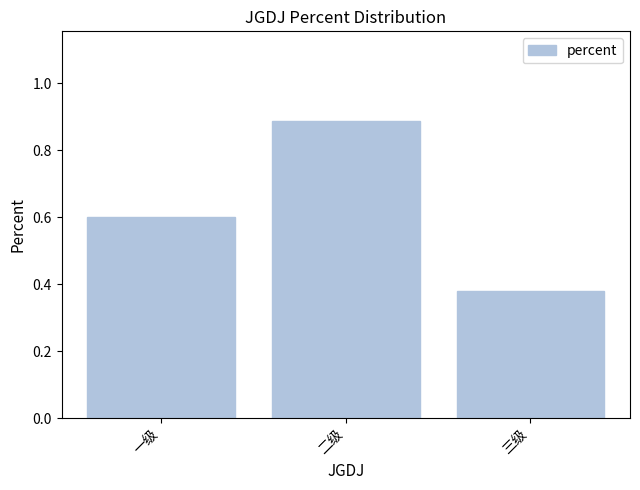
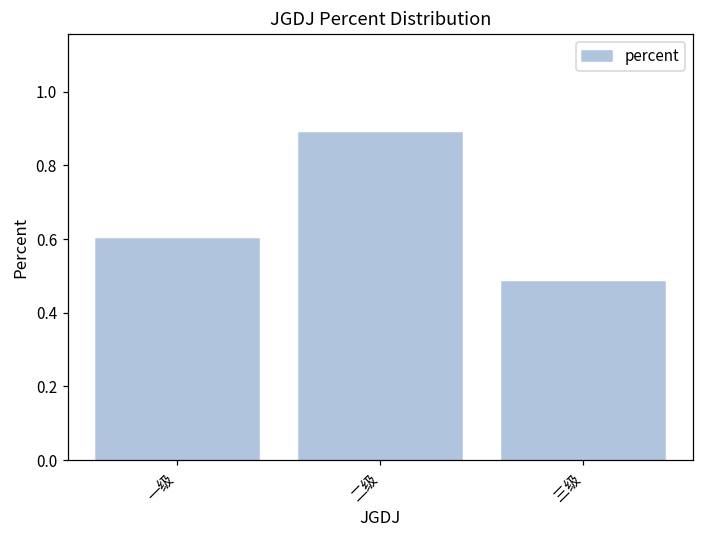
三级: 0.38 -> 0.48
